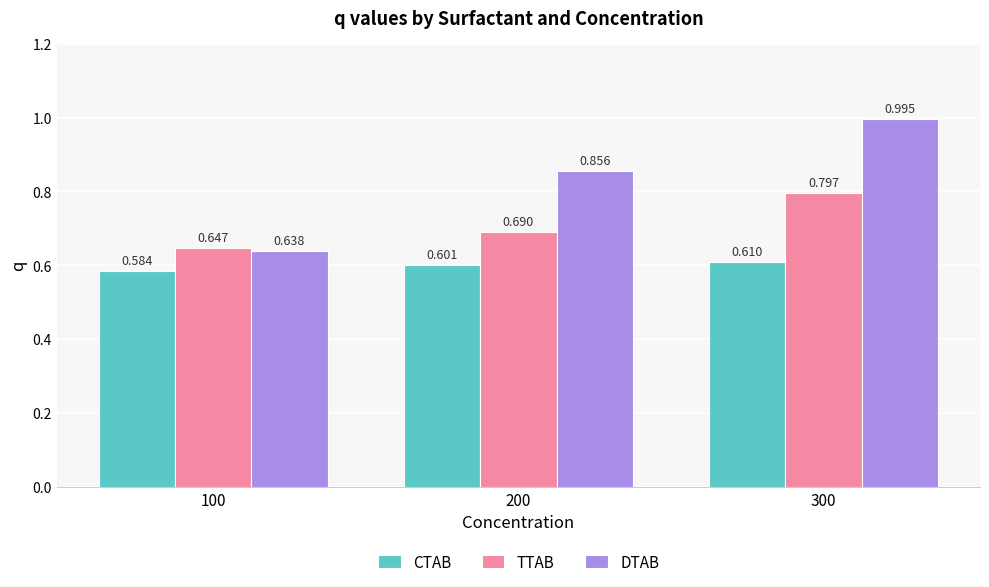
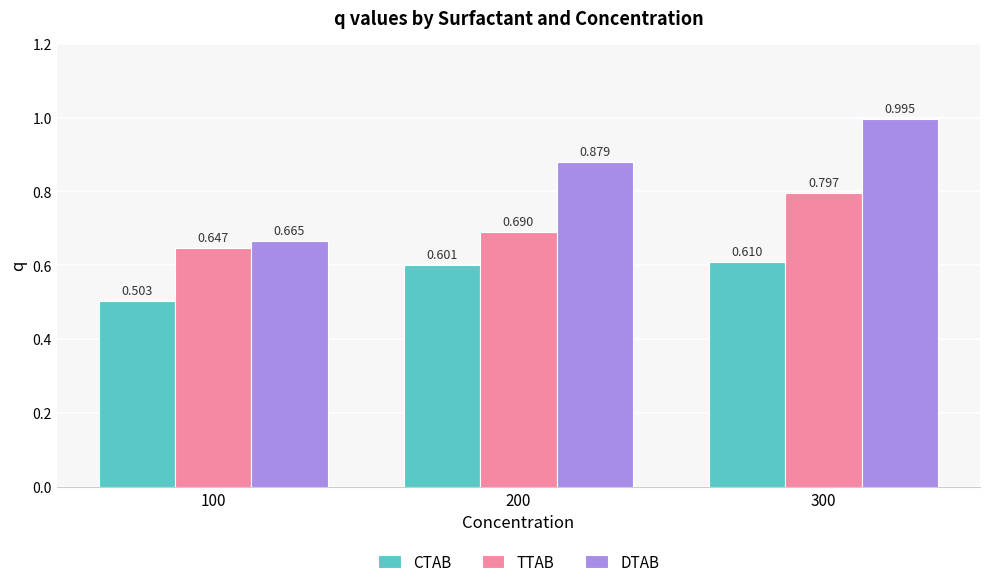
CTAB, 100: 0.584 -> 0.503
DTAB, 100: 0.638 -> 0.665
DTAB, 200: 0.856 -> 0.879
